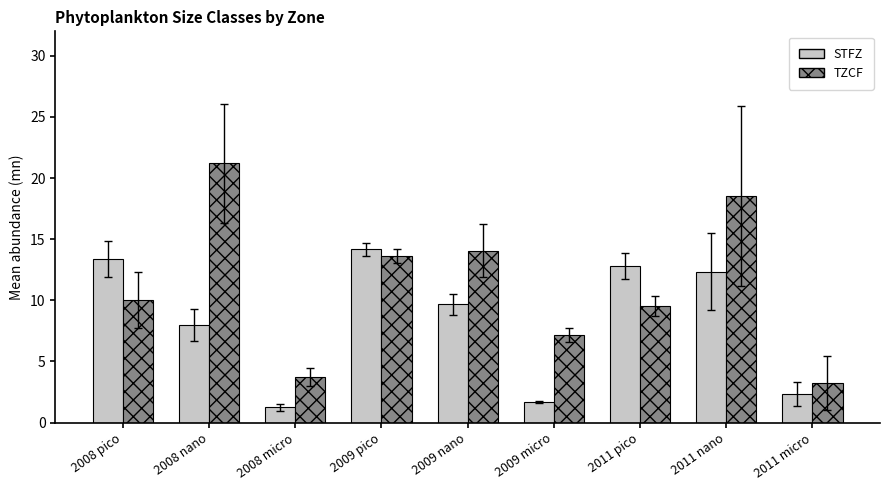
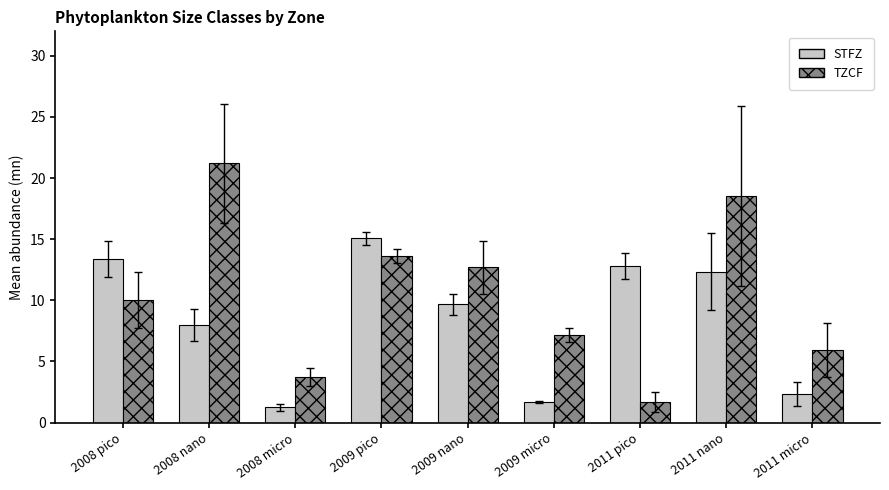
STFZ, 2009 pico: 14.2 -> 15.1
TZCF, 2009 nano: 14.1 -> 12.7
TZCF, 2011 pico: 9.6 -> 1.7
TZCF, 2011 micro: 3.3 -> 6.0
